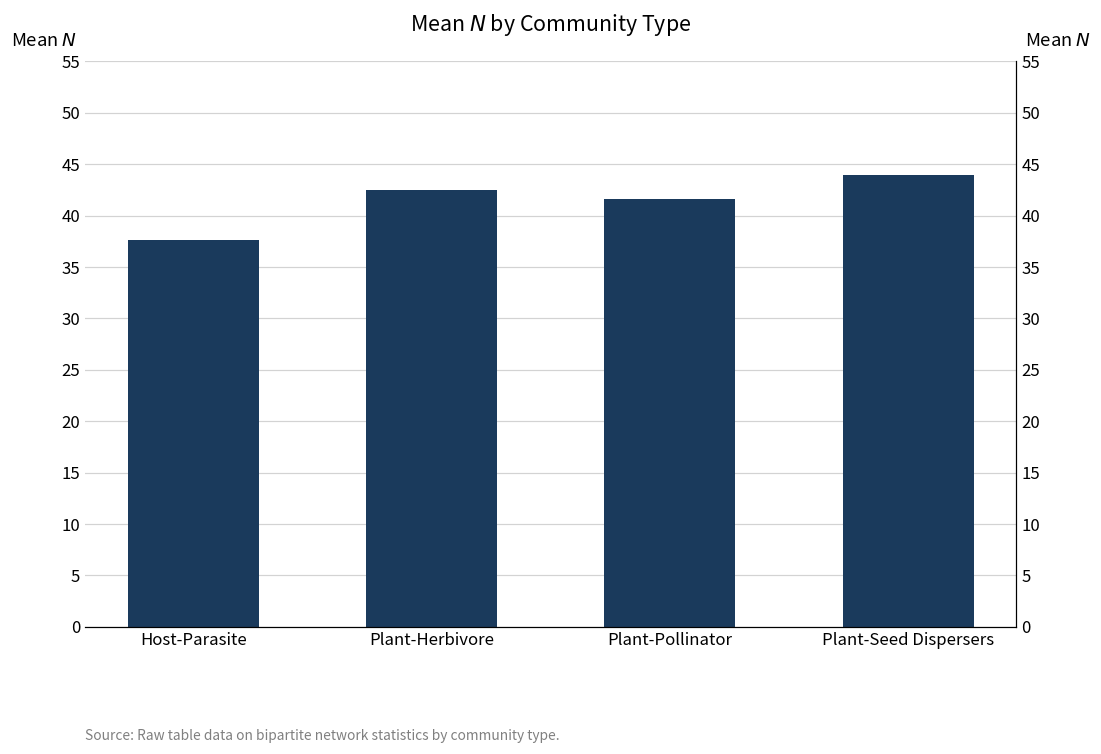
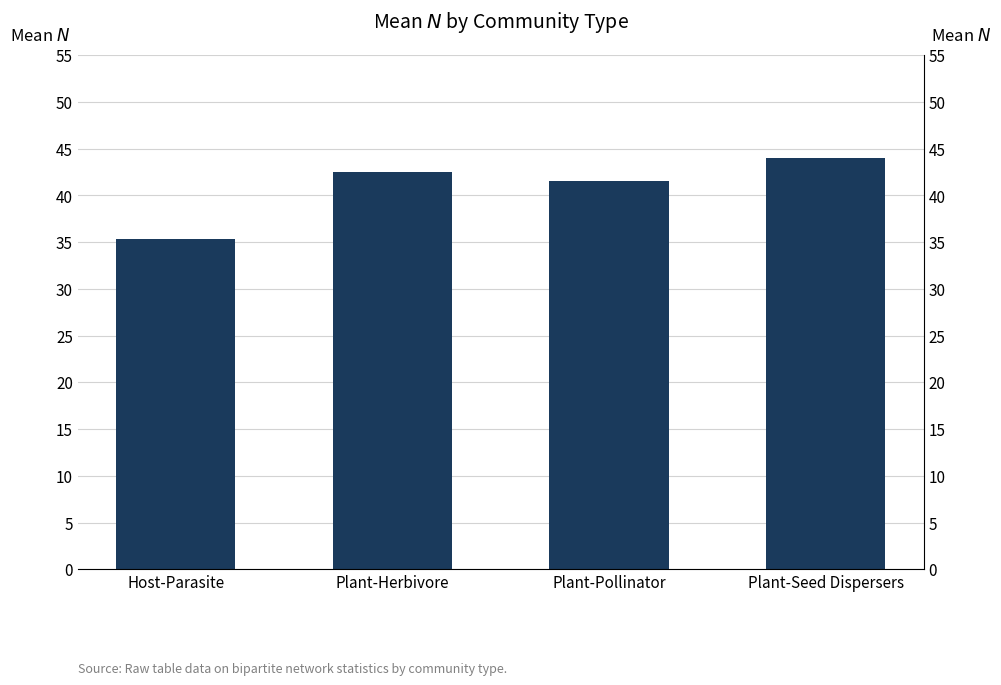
Host-Parasite: 38 -> 35
